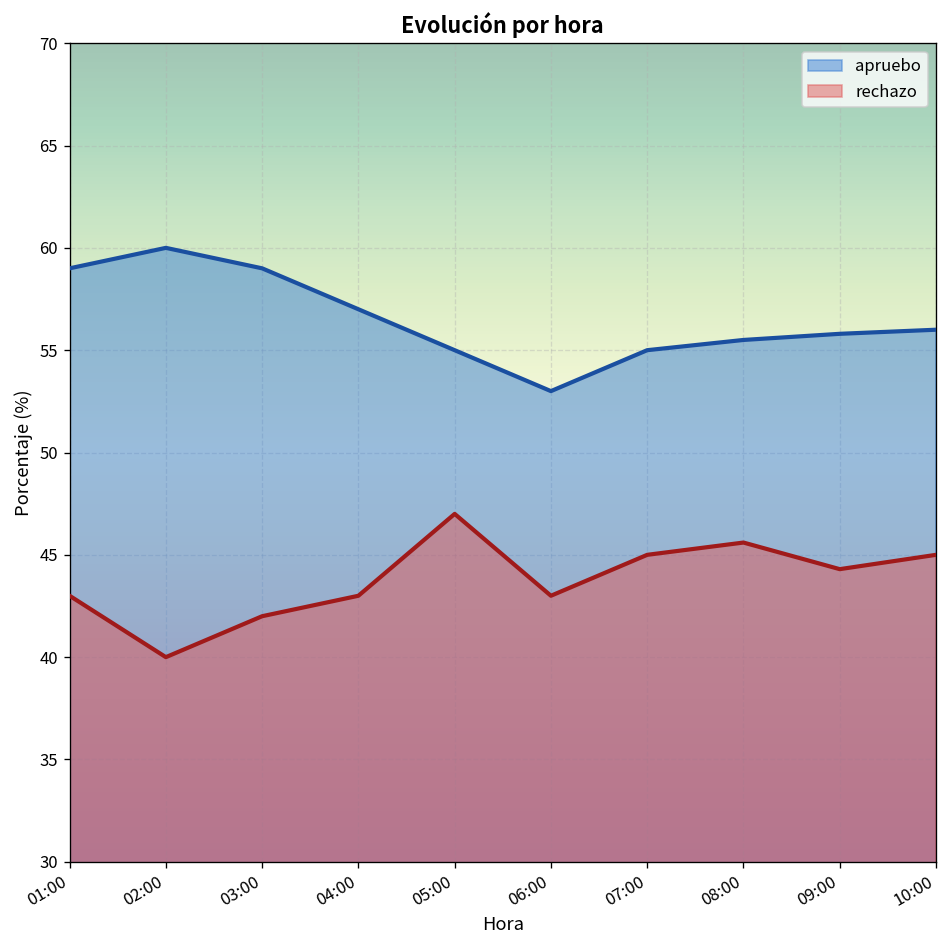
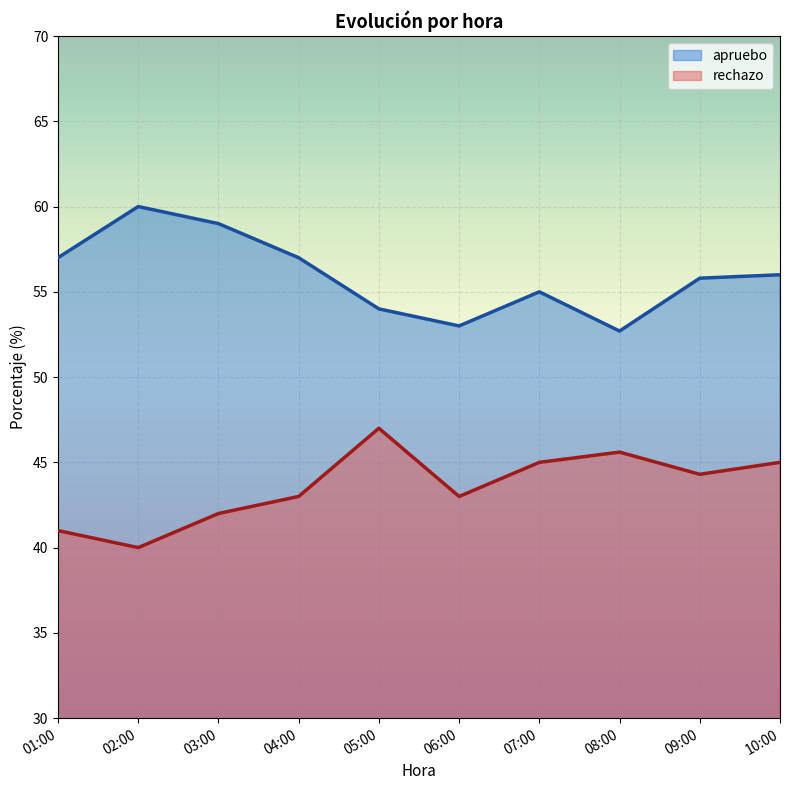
apruebo, 01:00: 59 -> 57
rechazo, 01:00: 43 -> 41
apruebo, 05:00: 55 -> 54
apruebo, 08:00: 55.5 -> 52.7
